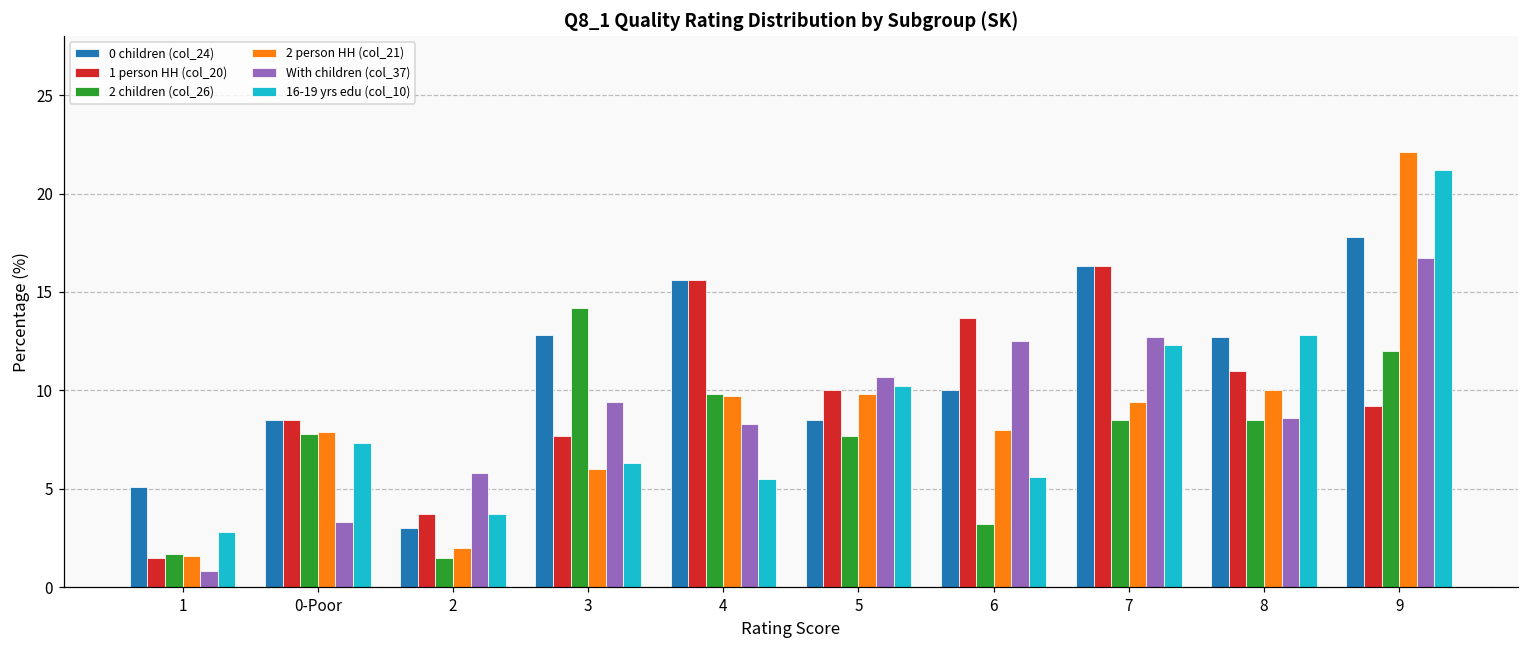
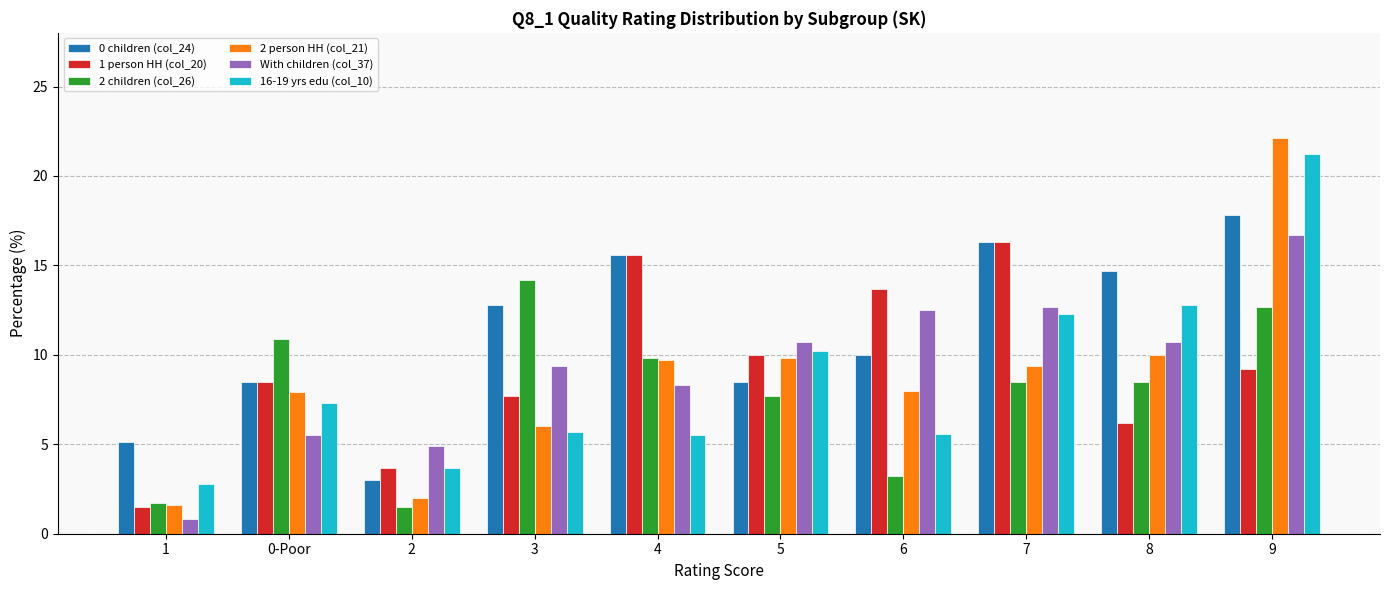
2 children (col_26), 0-Poor: 7.8 -> 10.9
With children (col_37), 0-Poor: 3.3 -> 5.5
With children (col_37), 2: 5.8 -> 4.9
16-19 yrs edu (col_10), 3: 6.3 -> 5.7
0 children (col_24), 8: 12.7 -> 14.7
1 person HH (col_20), 8: 11.0 -> 6.2
With children (col_37), 8: 8.6 -> 10.7
2 children (col_26), 9: 12.0 -> 12.7
